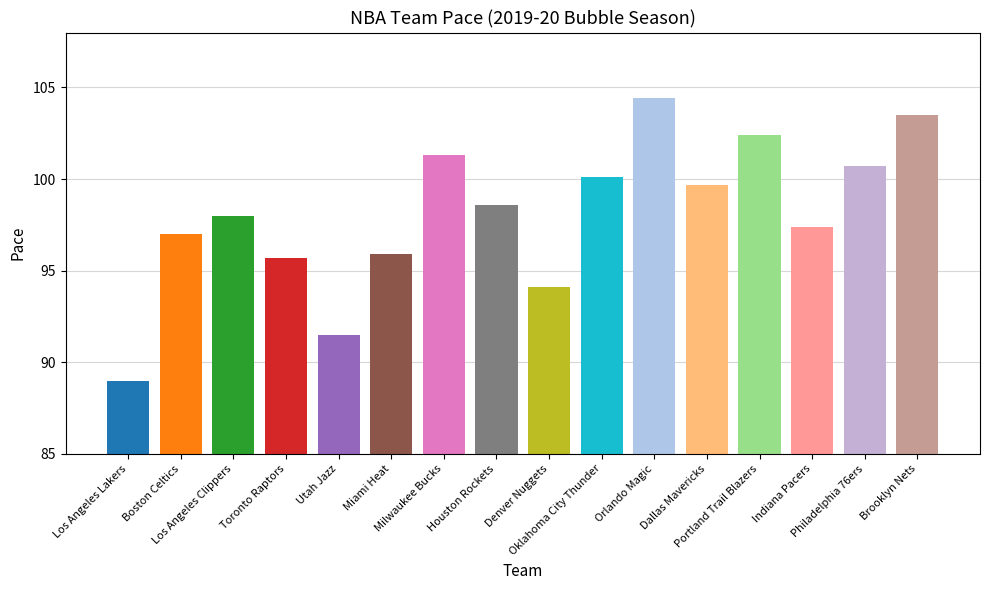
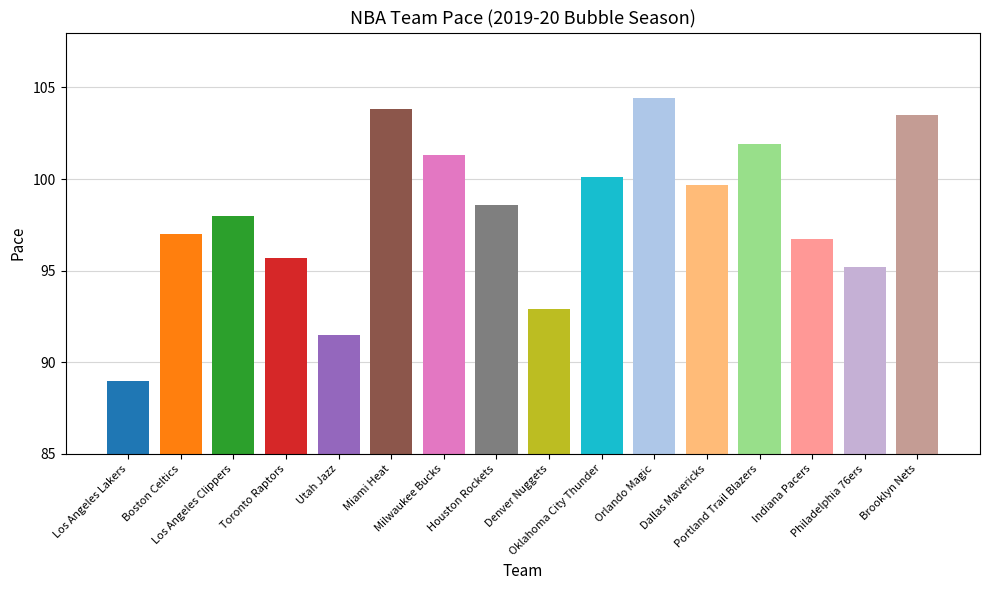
Miami Heat: 95.9 -> 103.8
Denver Nuggets: 94.1 -> 92.9
Portland Trail Blazers: 102.4 -> 101.9
Indiana Pacers: 97.4 -> 96.7
Philadelphia 76ers: 100.7 -> 95.2
